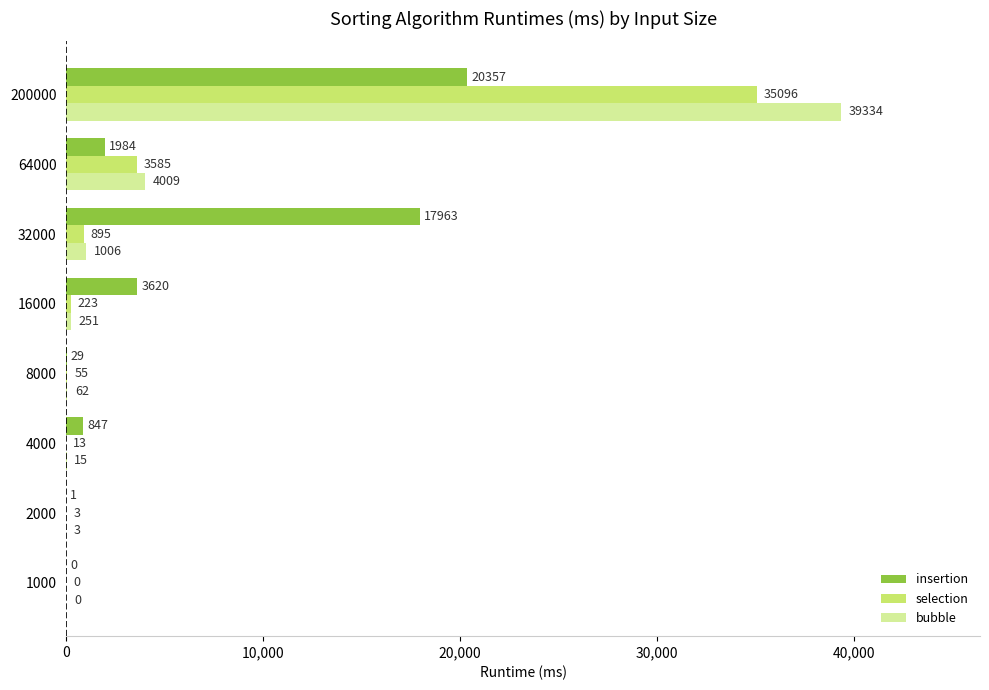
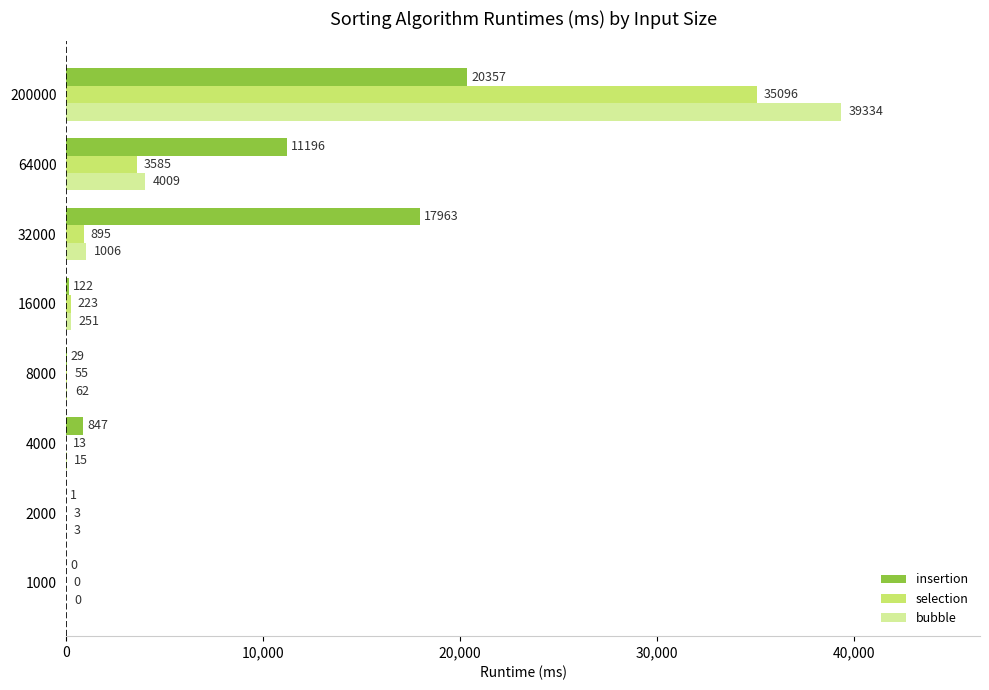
insertion, 64000: 1984 -> 11196
insertion, 16000: 3620 -> 122
